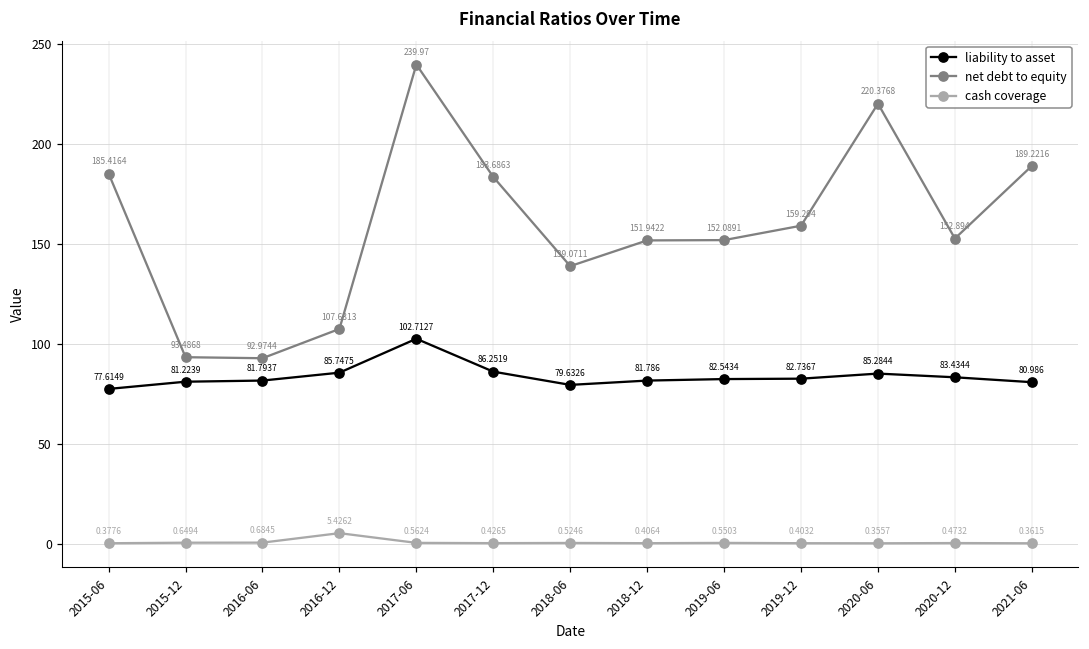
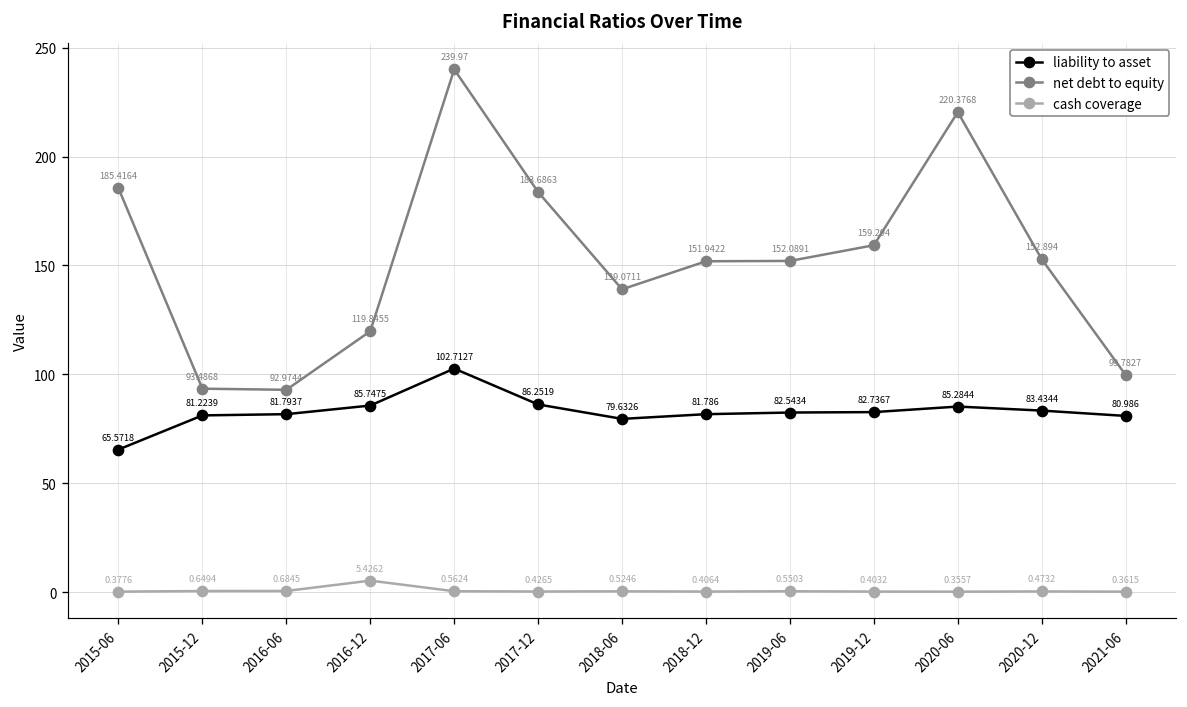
liability to asset, 2015-06: 77.6149 -> 65.5718
net debt to equity, 2016-12: 107.6313 -> 119.8455
net debt to equity, 2021-06: 189.2216 -> 99.7827
